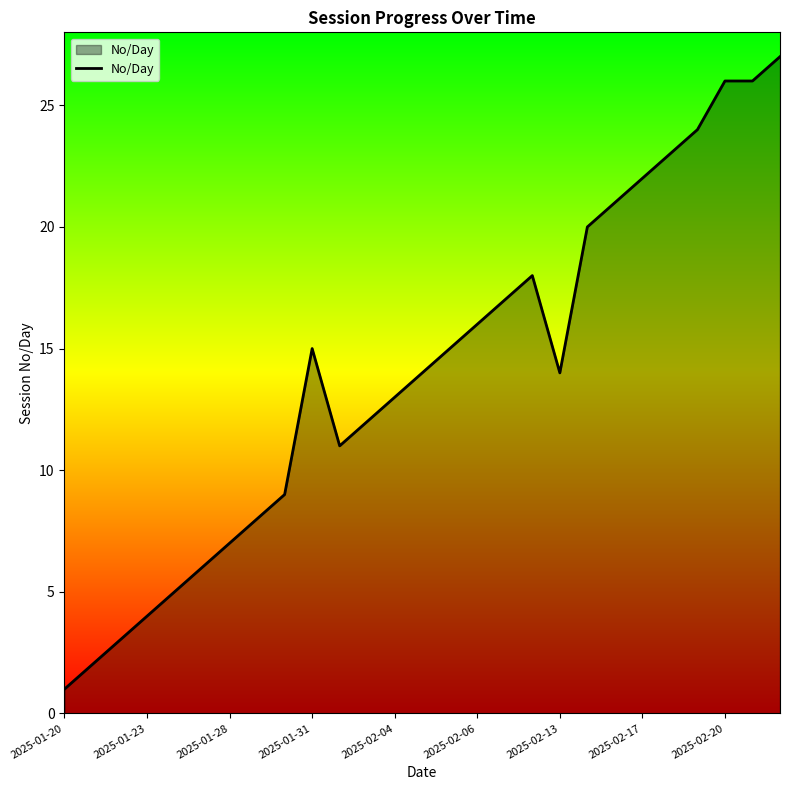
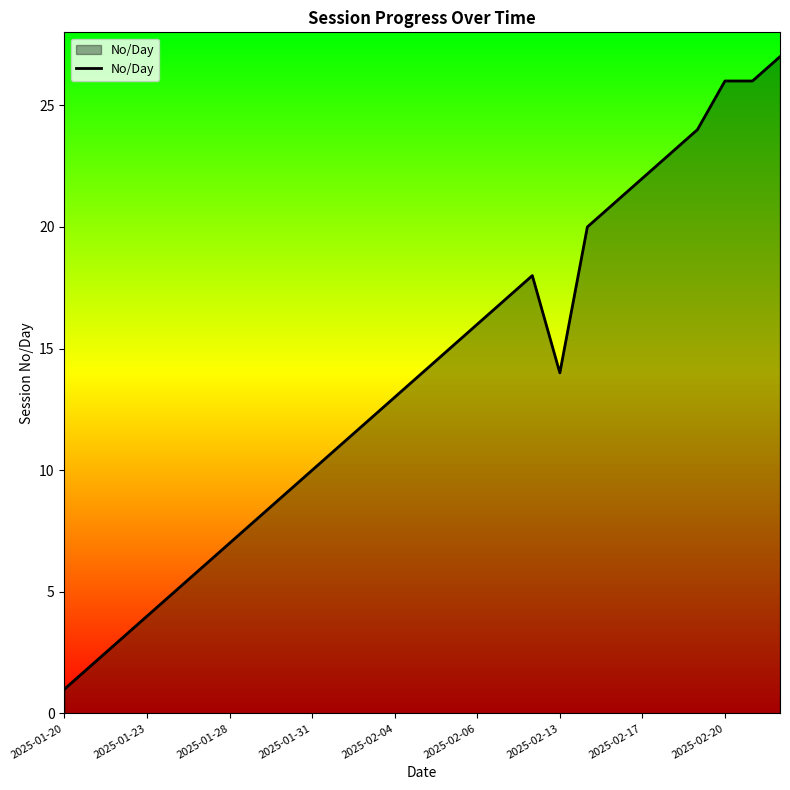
2025-01-31: 15 -> 10
